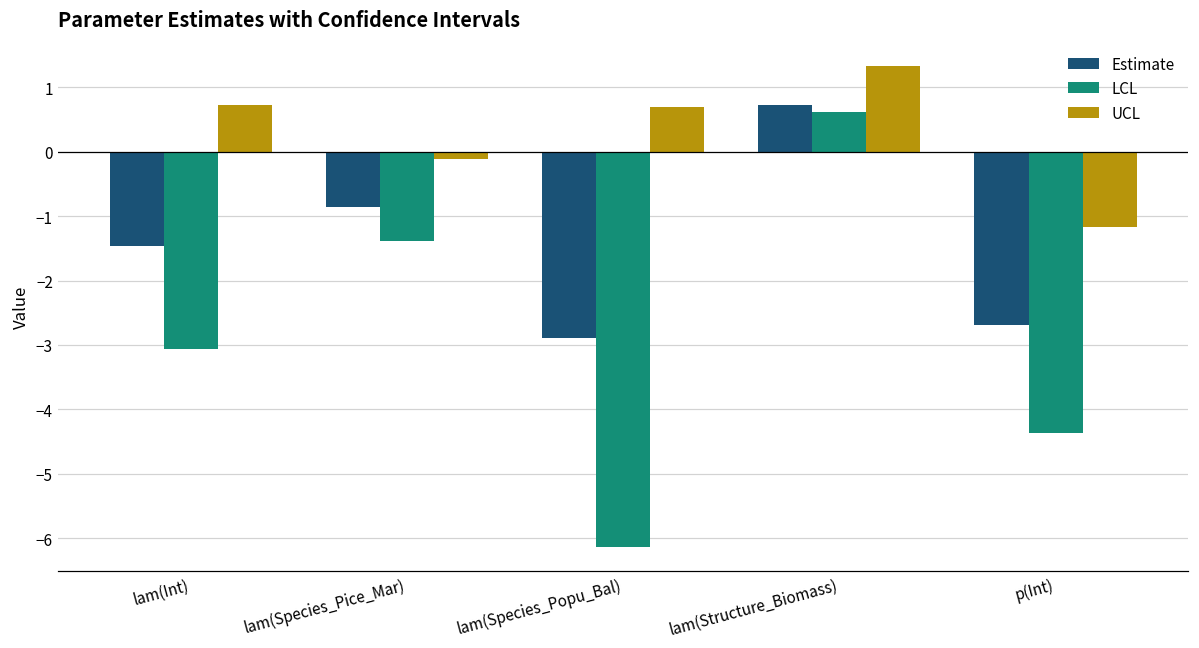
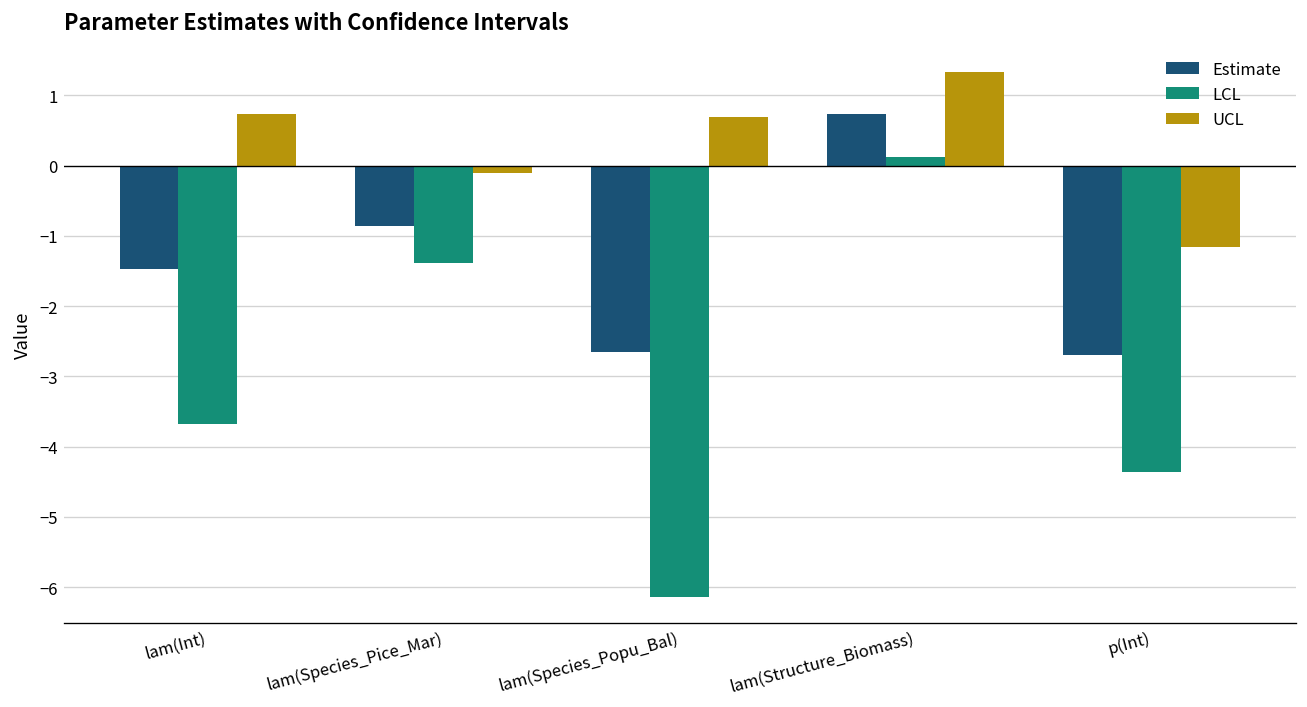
LCL, lam(Int): -3.1 -> -3.7
Estimate, lam(Species_Popu_Bal): -2.9 -> -2.7
LCL, lam(Structure_Biomass): 0.6 -> 0.1
